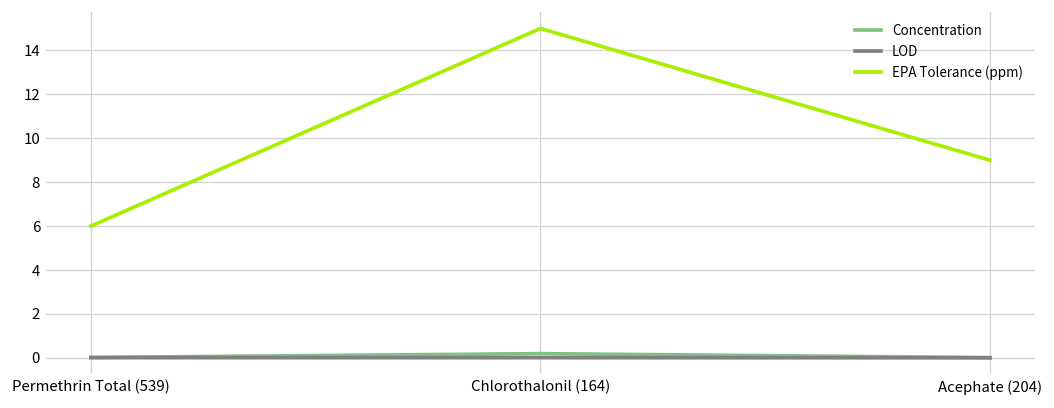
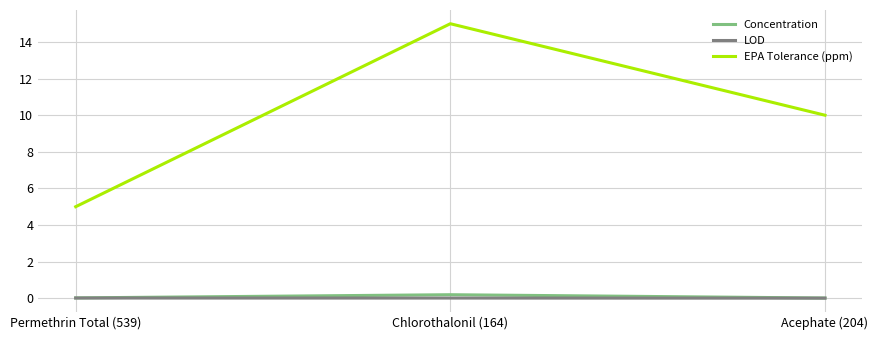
EPA Tolerance (ppm), Permethrin Total (539): 6 -> 5
EPA Tolerance (ppm), Acephate (204): 9 -> 10
